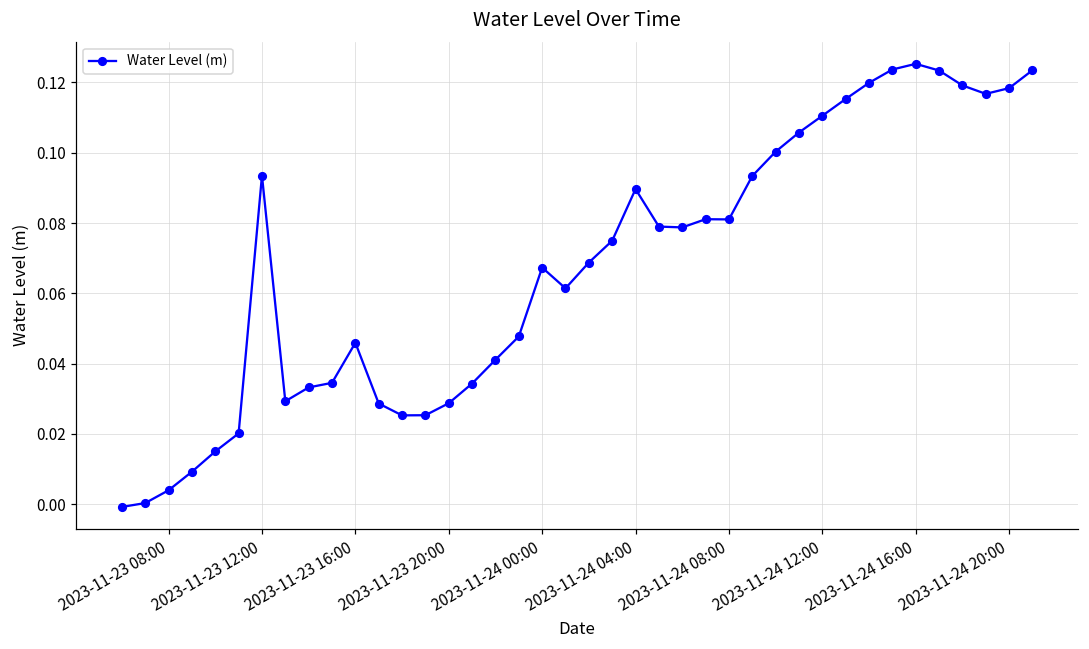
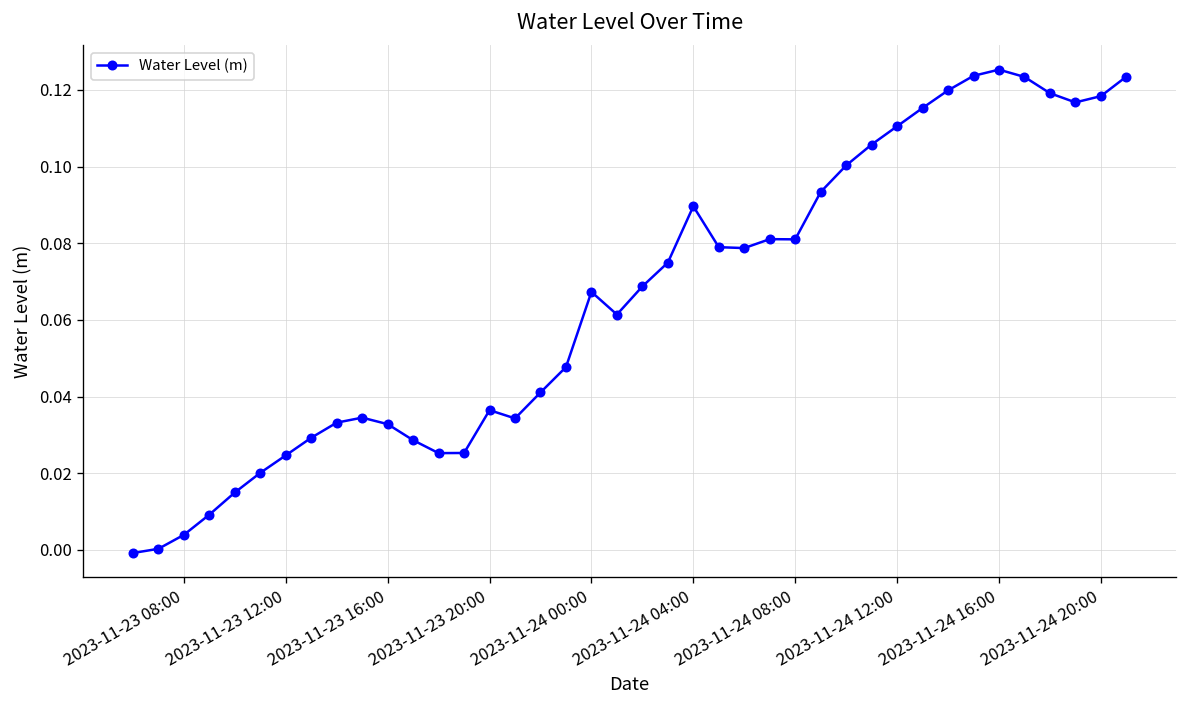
2023-11-23 12:00: 0.093 -> 0.025
2023-11-23 16:00: 0.046 -> 0.033
2023-11-23 20:00: 0.029 -> 0.036
